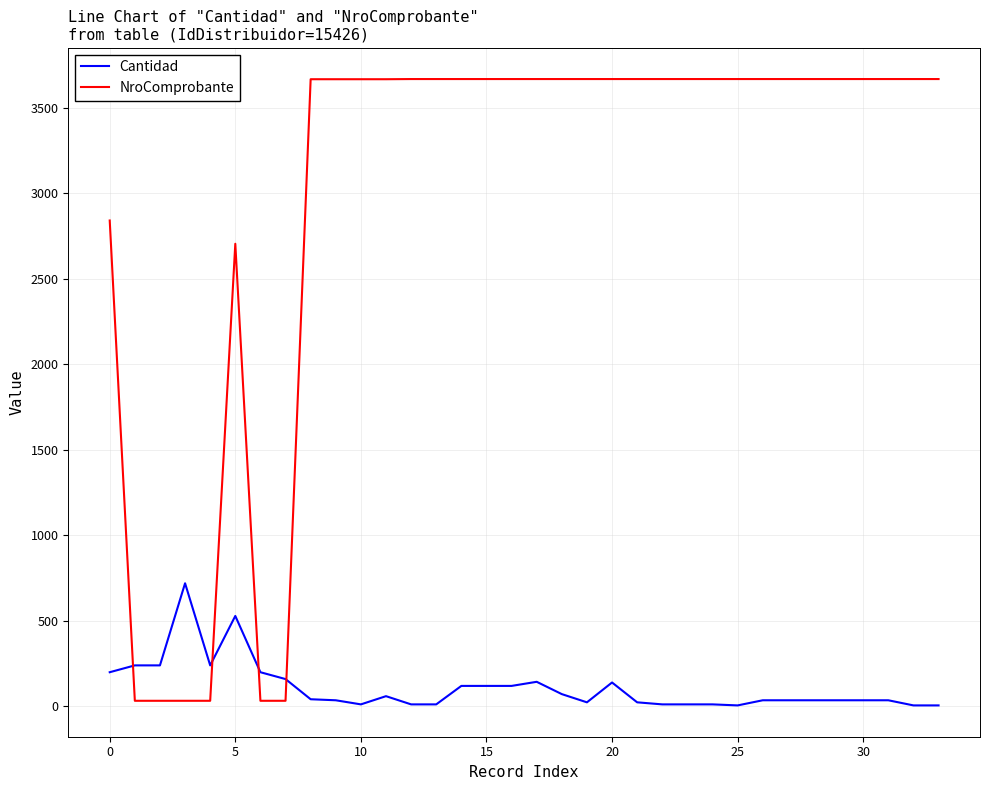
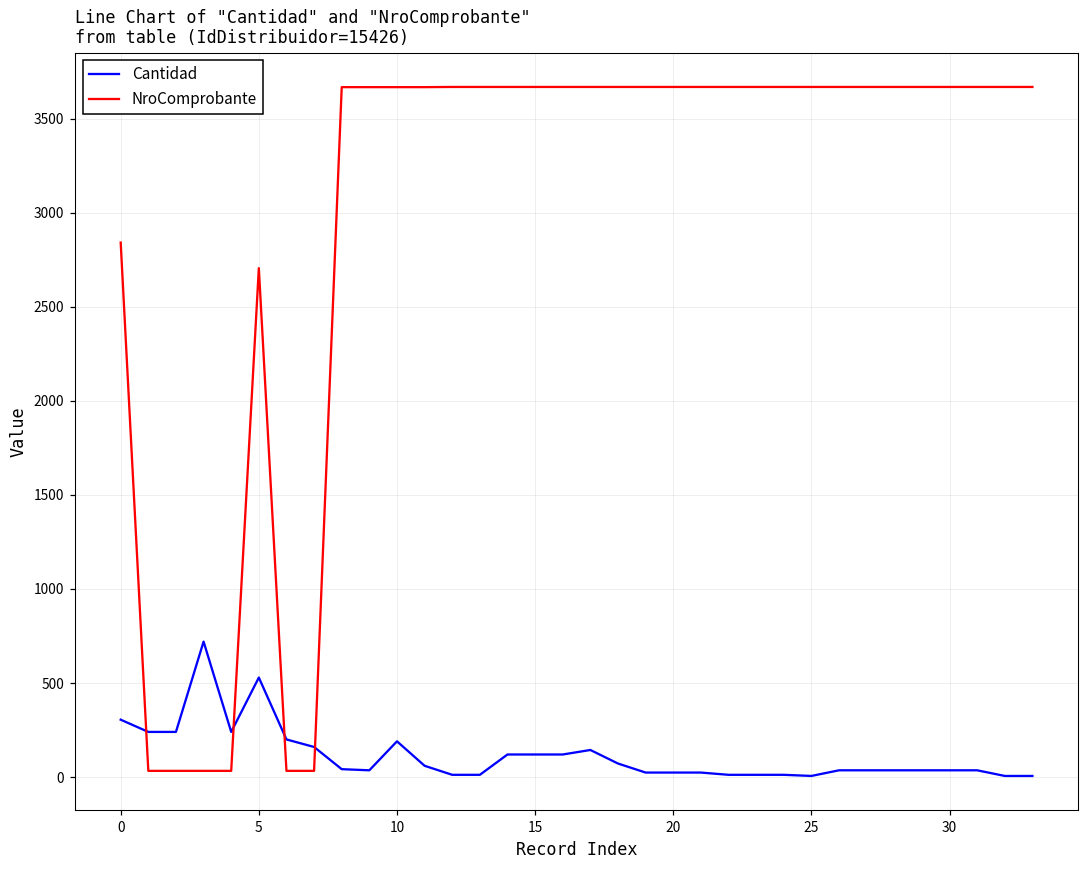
Cantidad, 0: 200 -> 310
Cantidad, 10: 10 -> 190
Cantidad, 20: 140 -> 20
